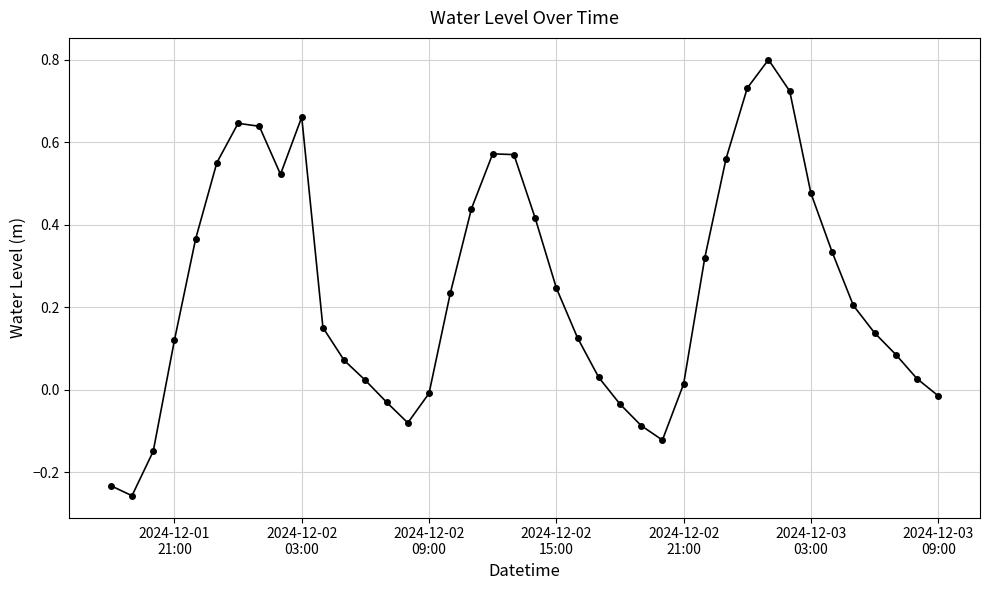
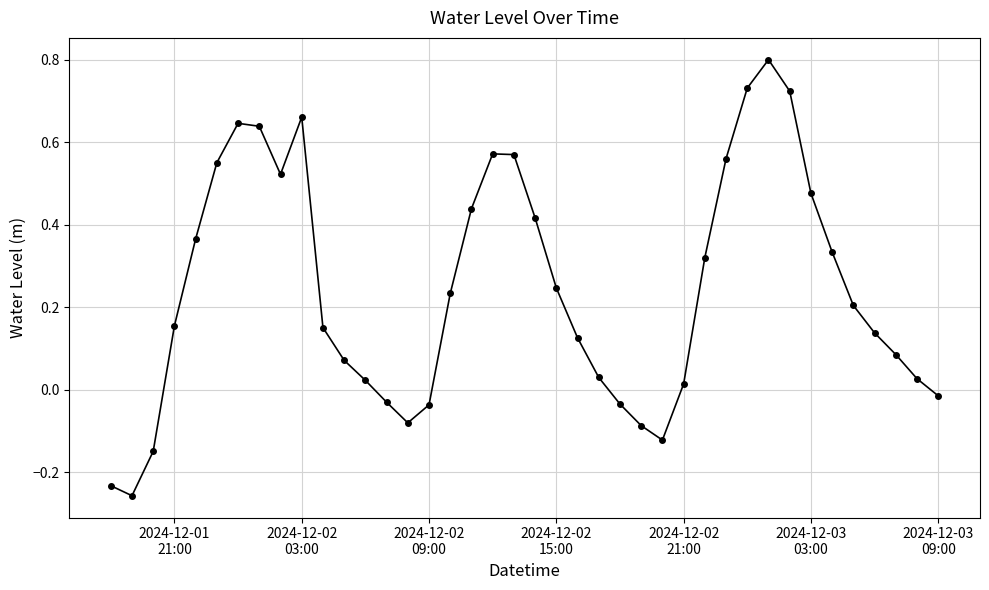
2024-12-01 21:00: 0.12 -> 0.15
2024-12-02 09:00: -0.01 -> -0.04
